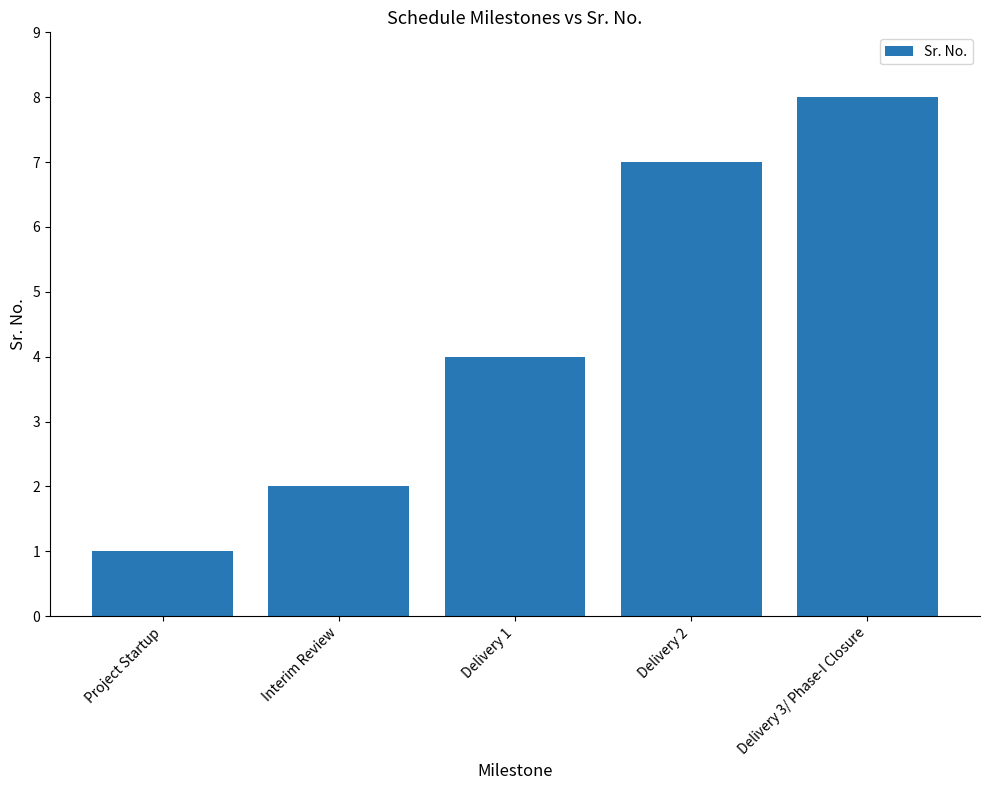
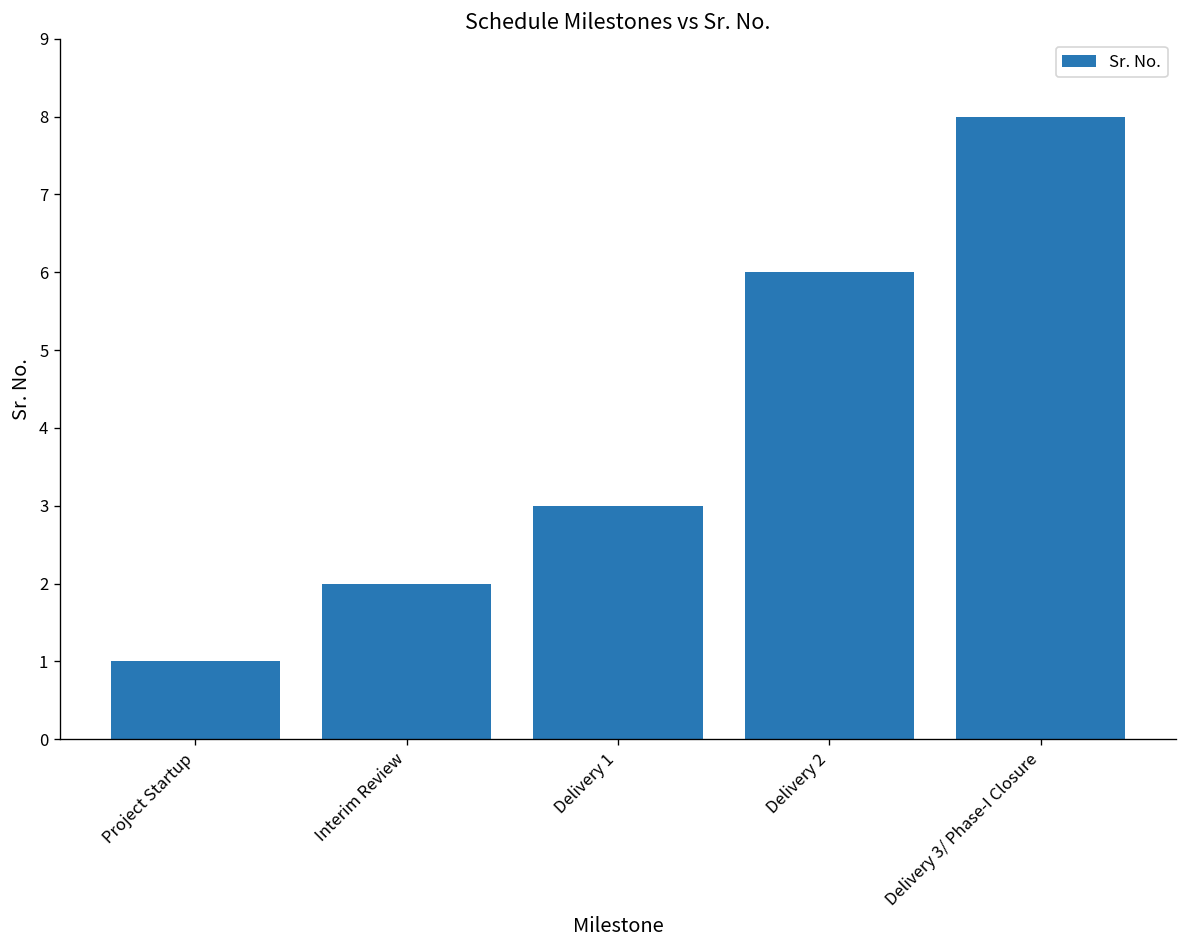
Delivery 1: 4 -> 3
Delivery 2: 7 -> 6
